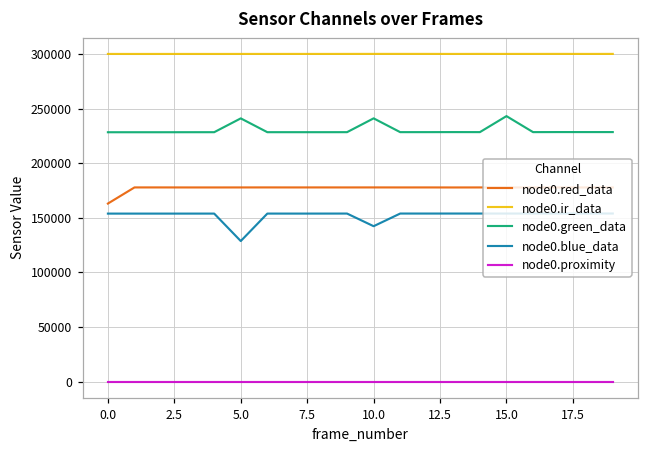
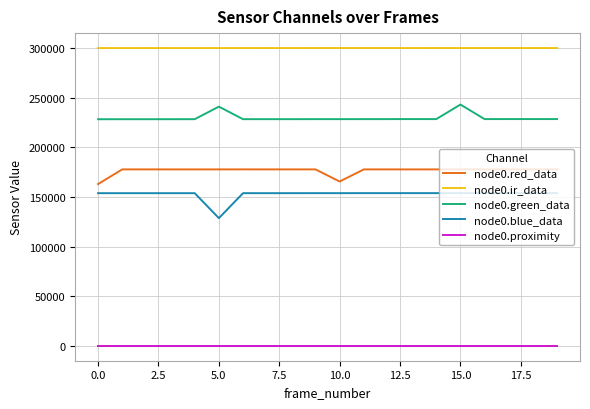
node0.red_data, 10.0: 180000 -> 170000
node0.green_data, 10.0: 240000 -> 230000
node0.blue_data, 10.0: 140000 -> 150000
